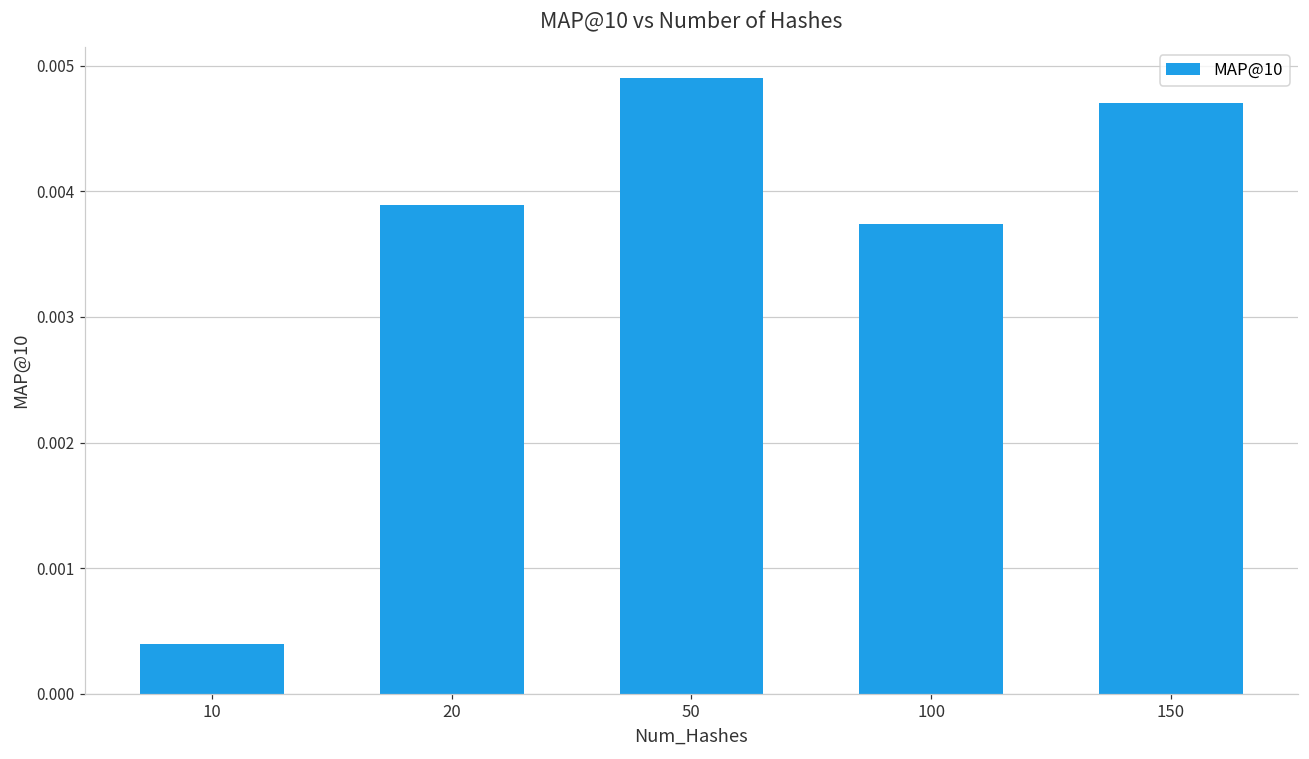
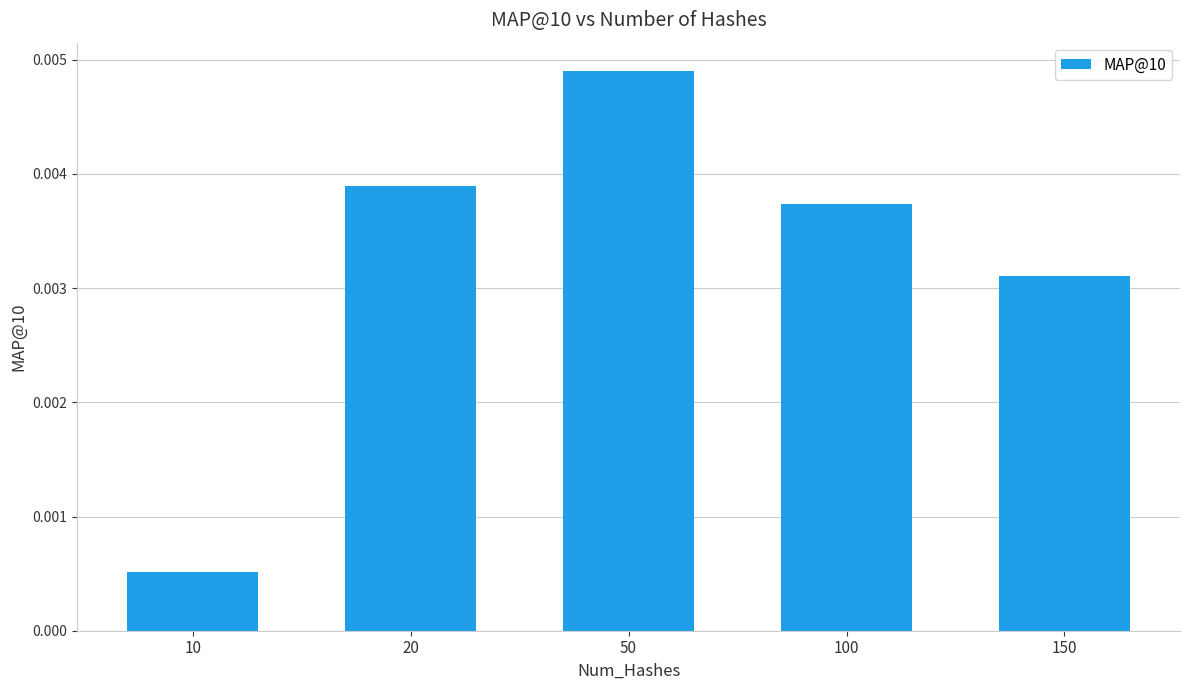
10: 0.00040 -> 0.00051
150: 0.00470 -> 0.00310
